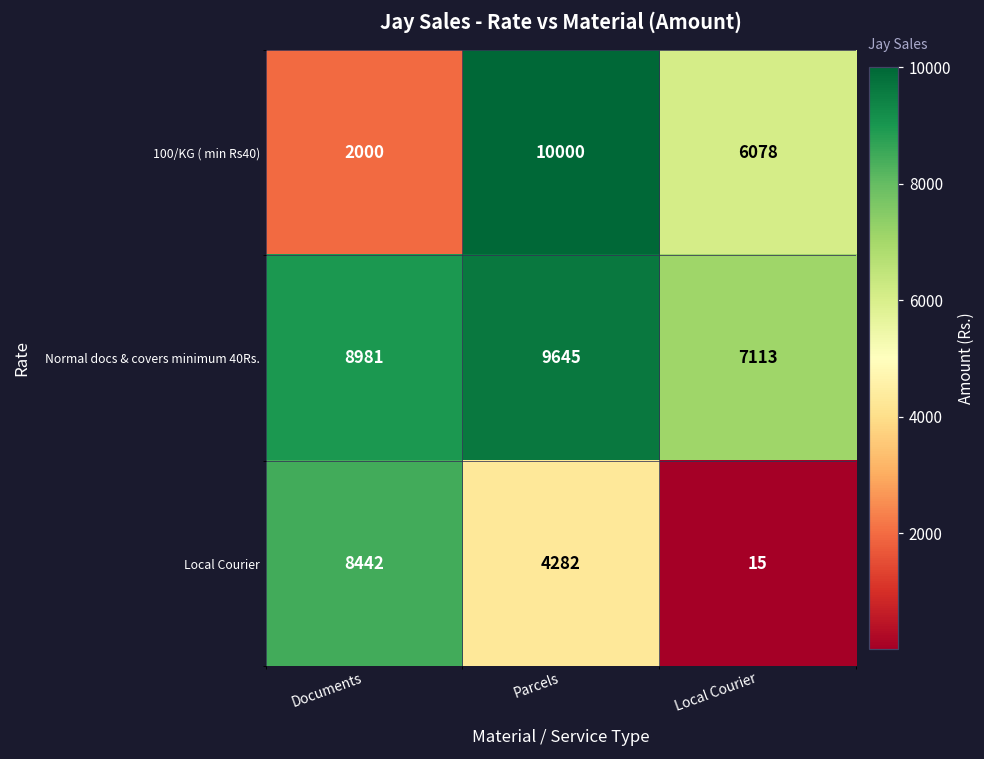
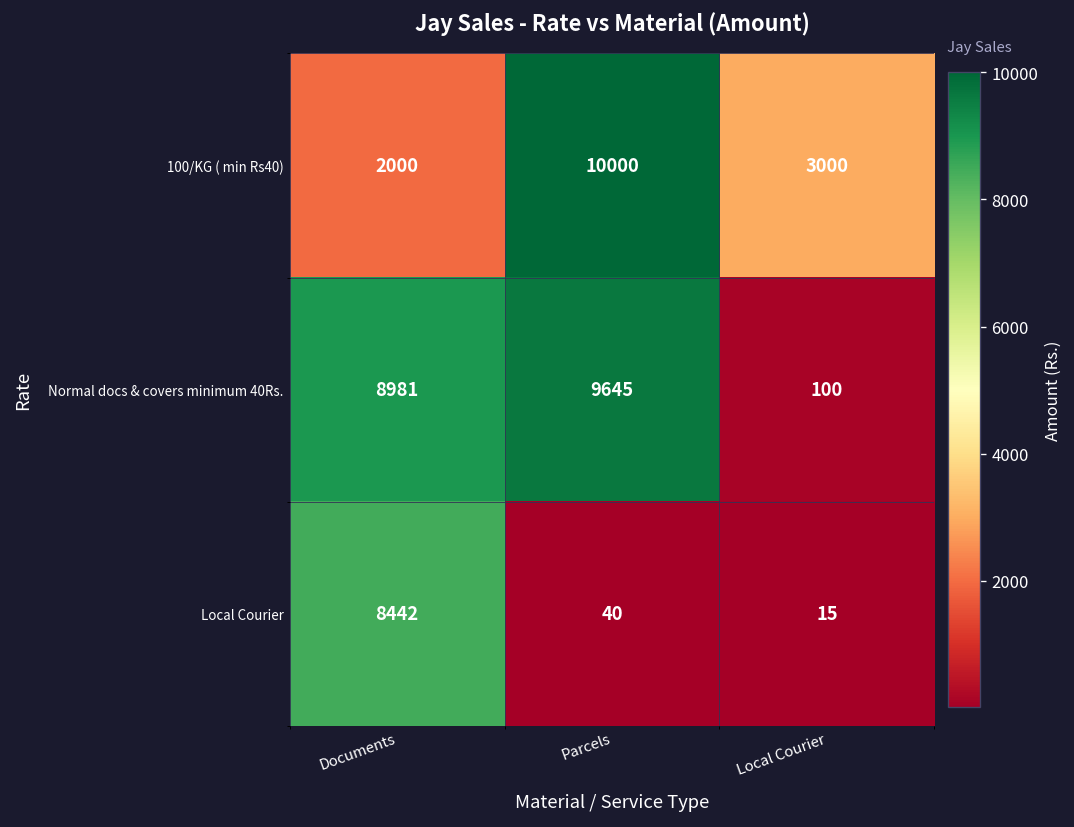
100/KG ( min Rs40), Local Courier: 6078 -> 3000
Normal docs & covers minimum 40Rs., Local Courier: 7113 -> 100
Local Courier, Parcels: 4282 -> 40
